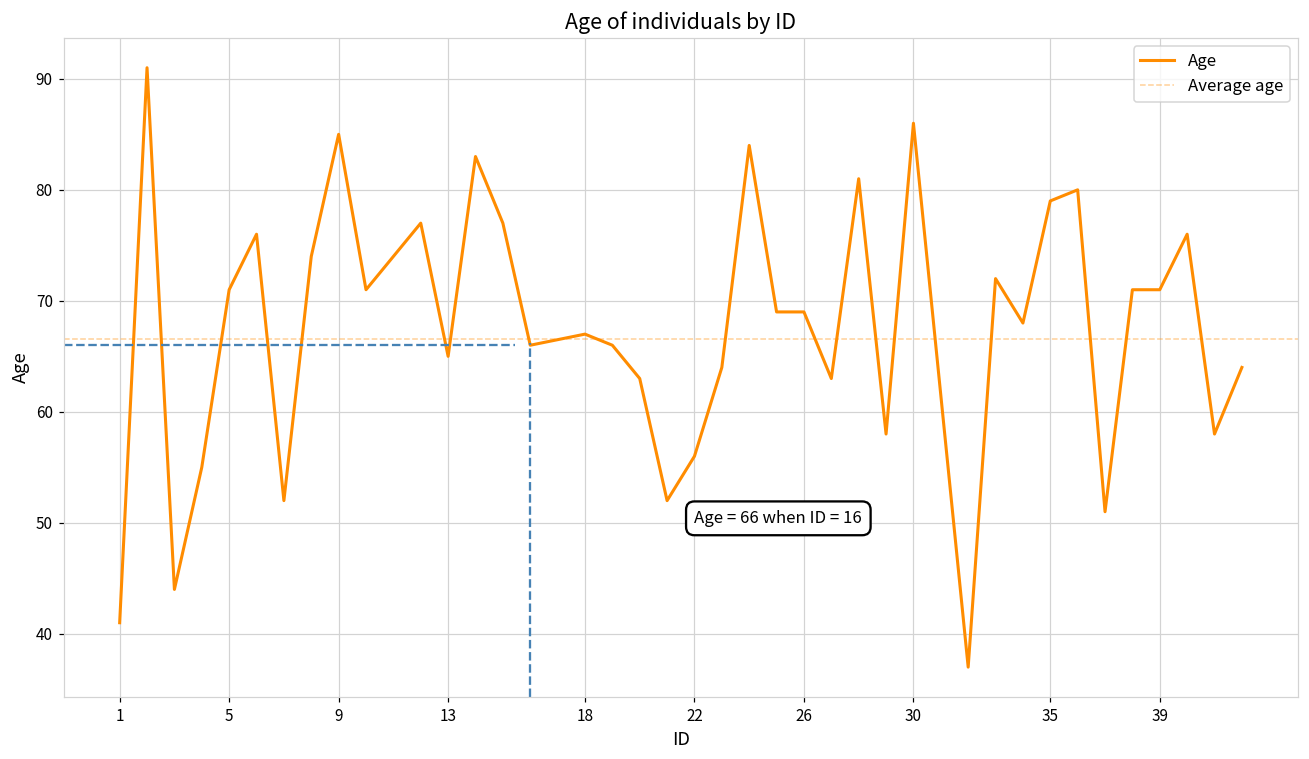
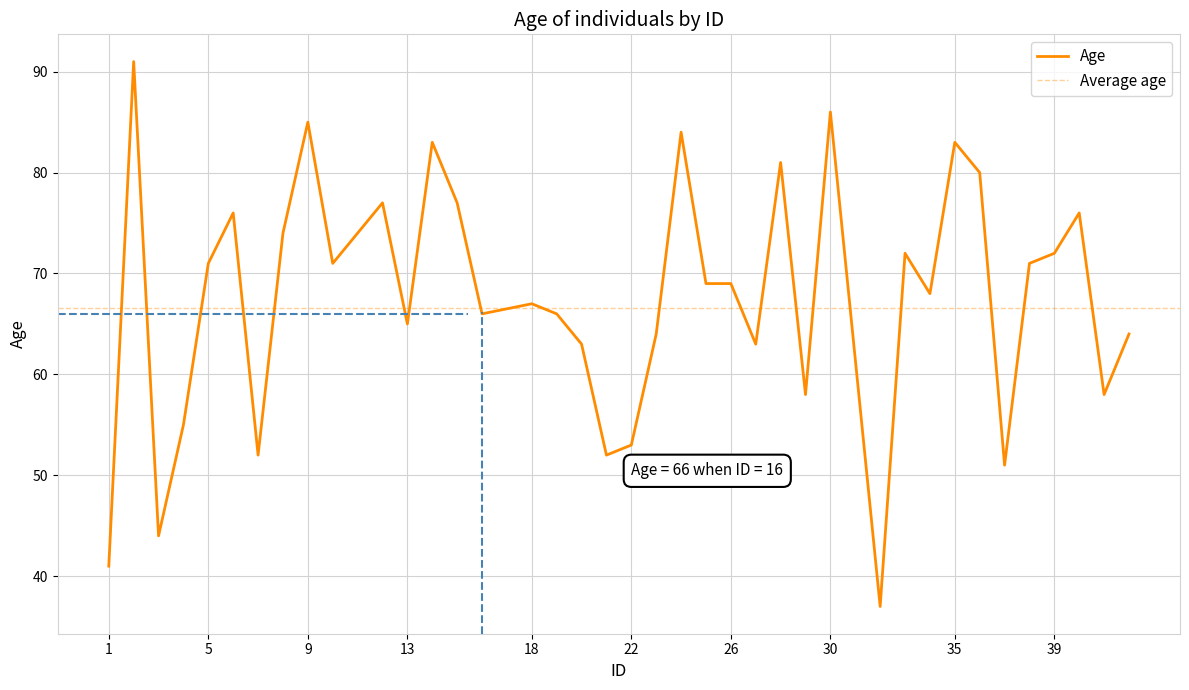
22: 56 -> 53
35: 79 -> 83
39: 71 -> 72
